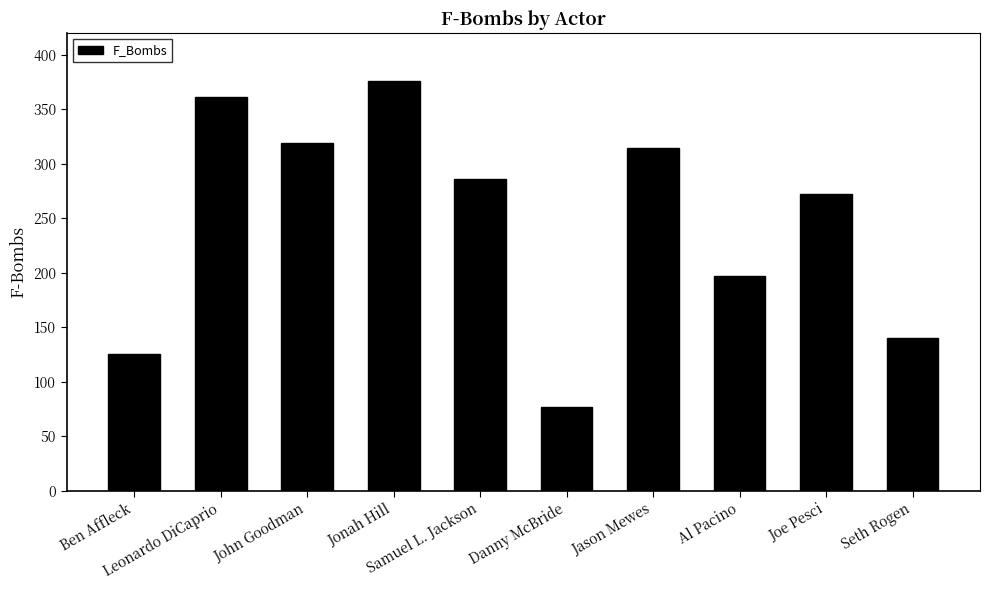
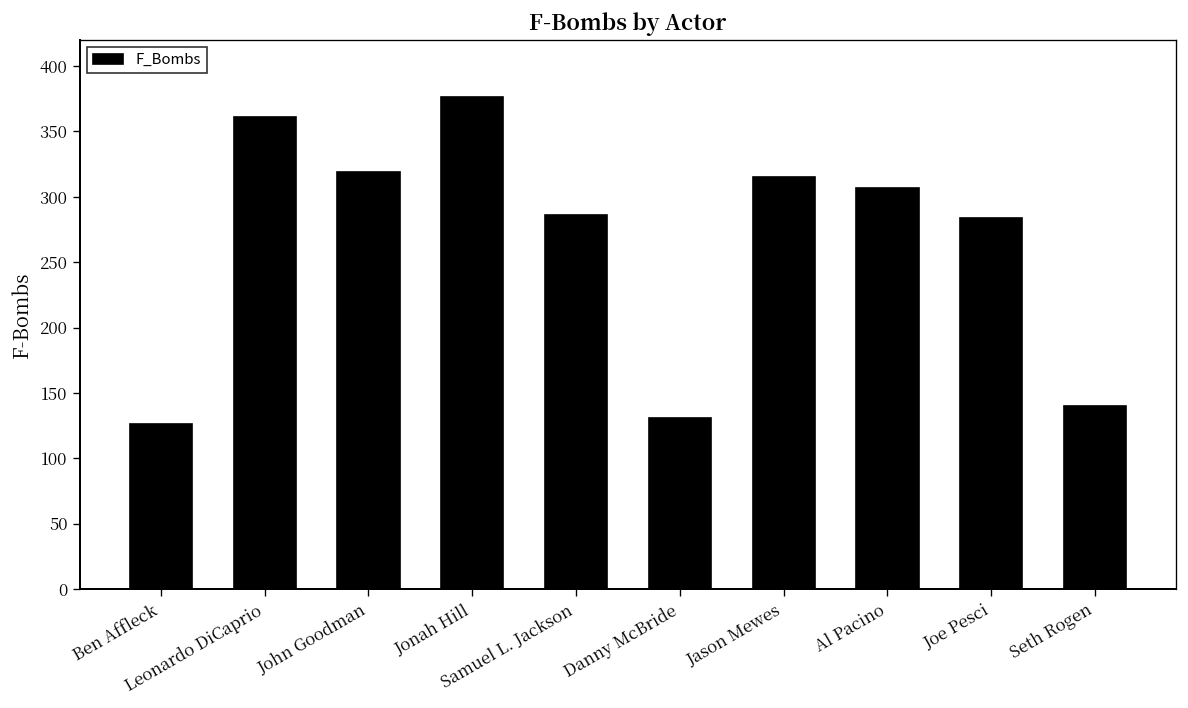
Danny McBride: 77 -> 131
Al Pacino: 197 -> 307
Joe Pesci: 272 -> 284
